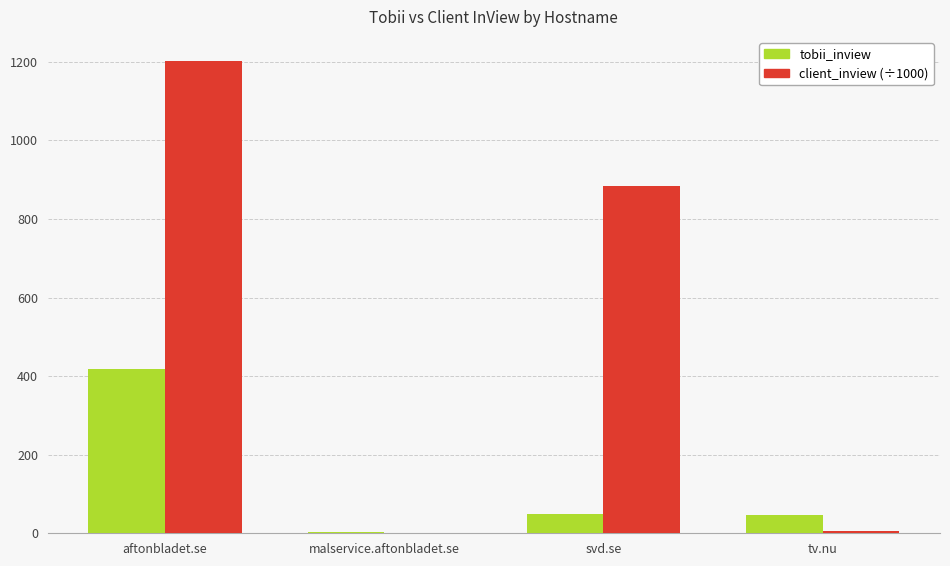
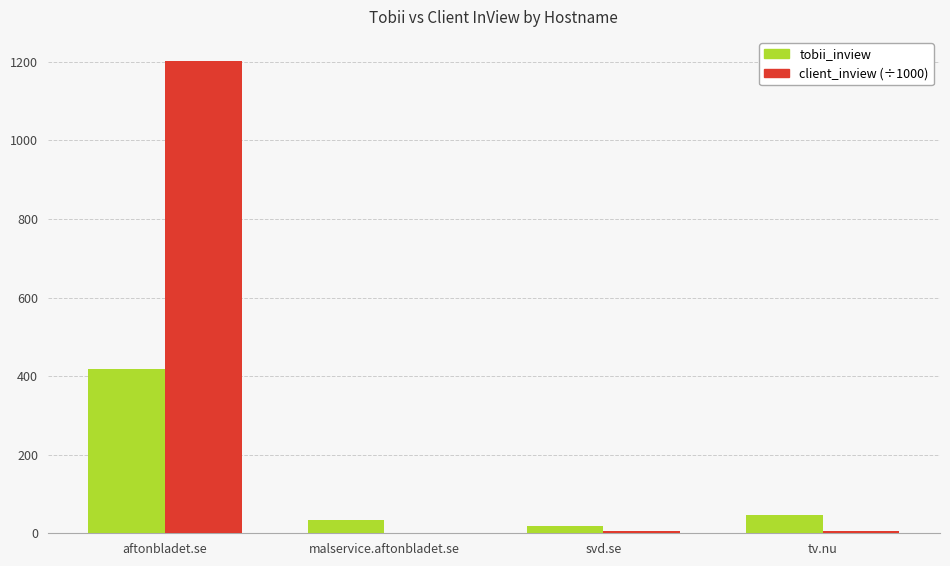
tobii_inview, malservice.aftonbladet.se: 0 -> 30
tobii_inview, svd.se: 50 -> 20
client_inview (÷1000), svd.se: 880 -> 10
